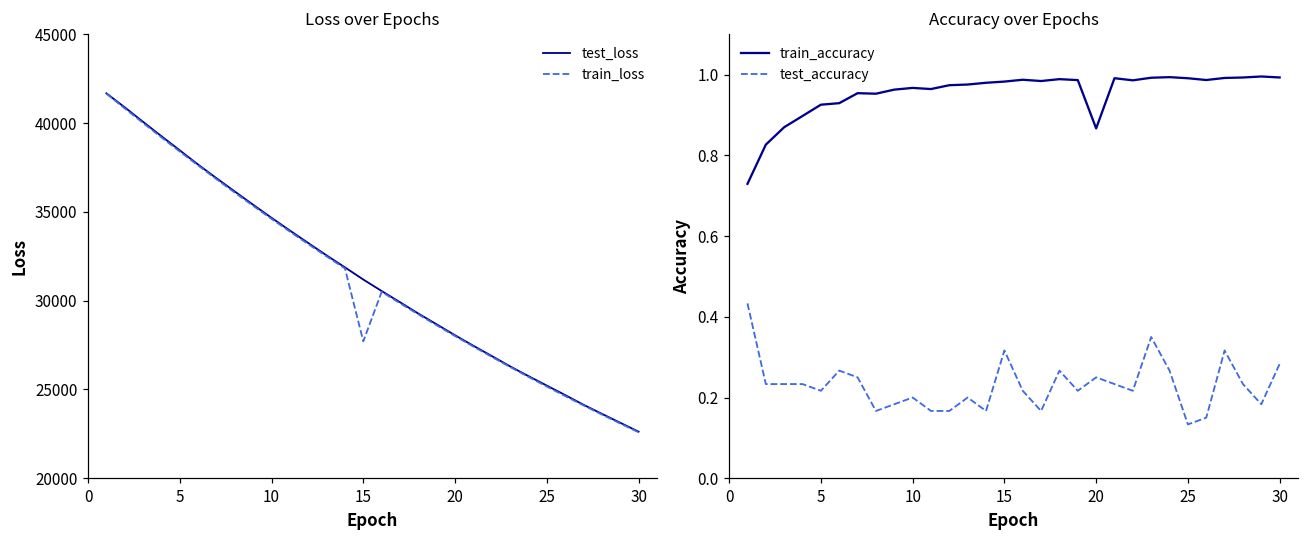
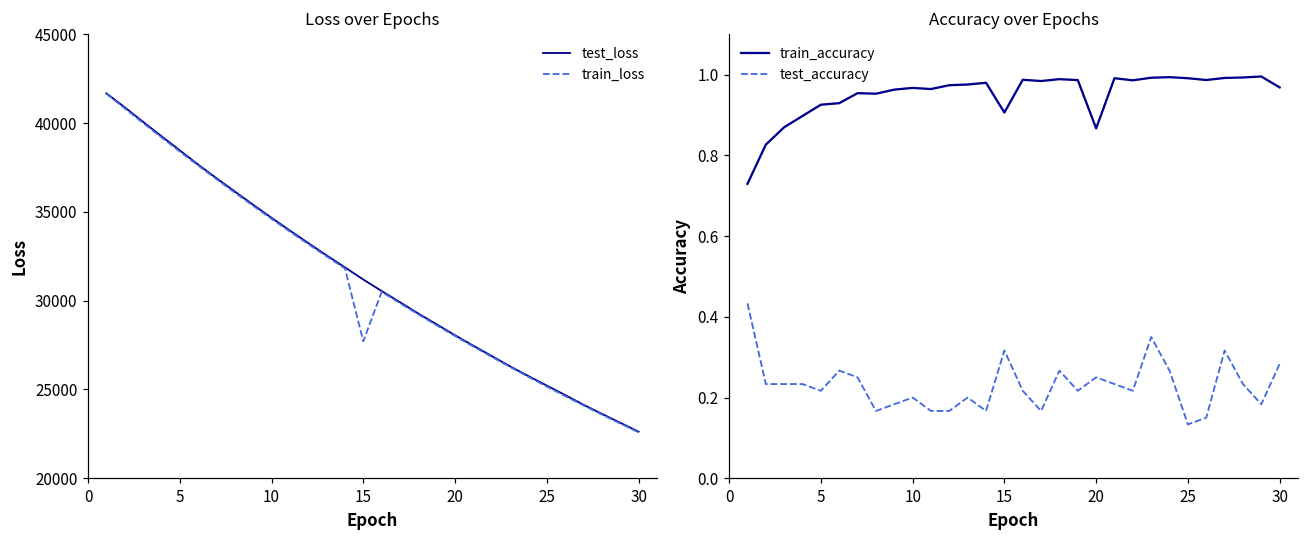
Accuracy over Epochs, train_accuracy, 15: 0.98 -> 0.91
Accuracy over Epochs, train_accuracy, 30: 0.99 -> 0.97
